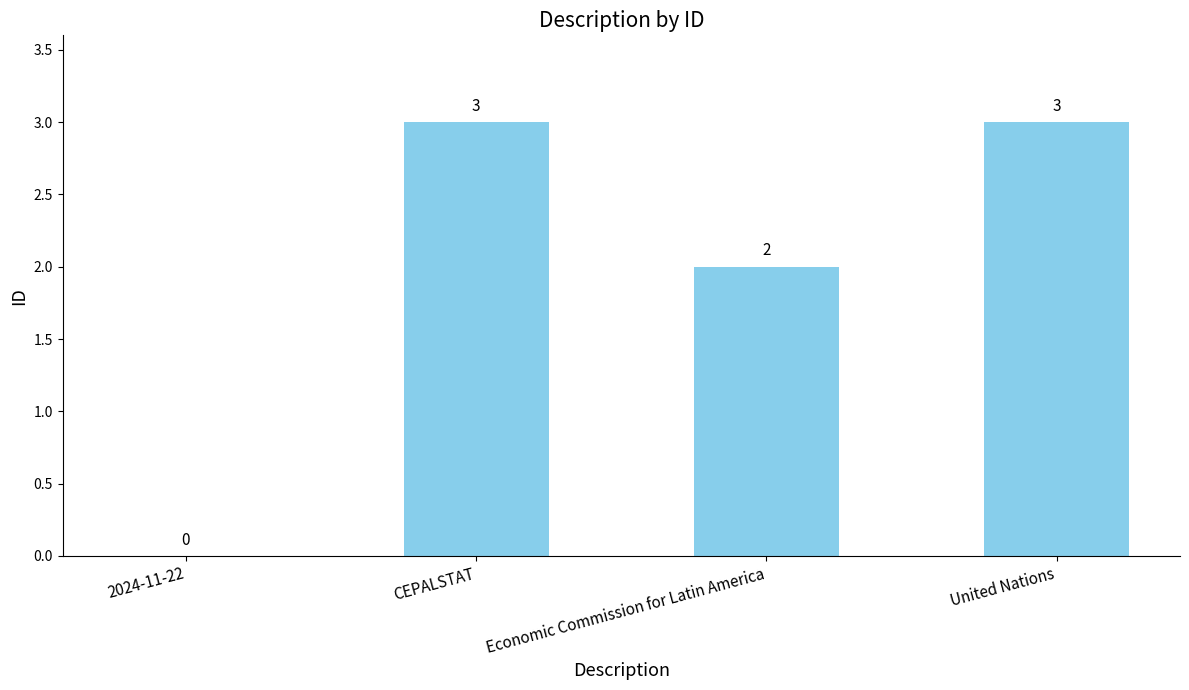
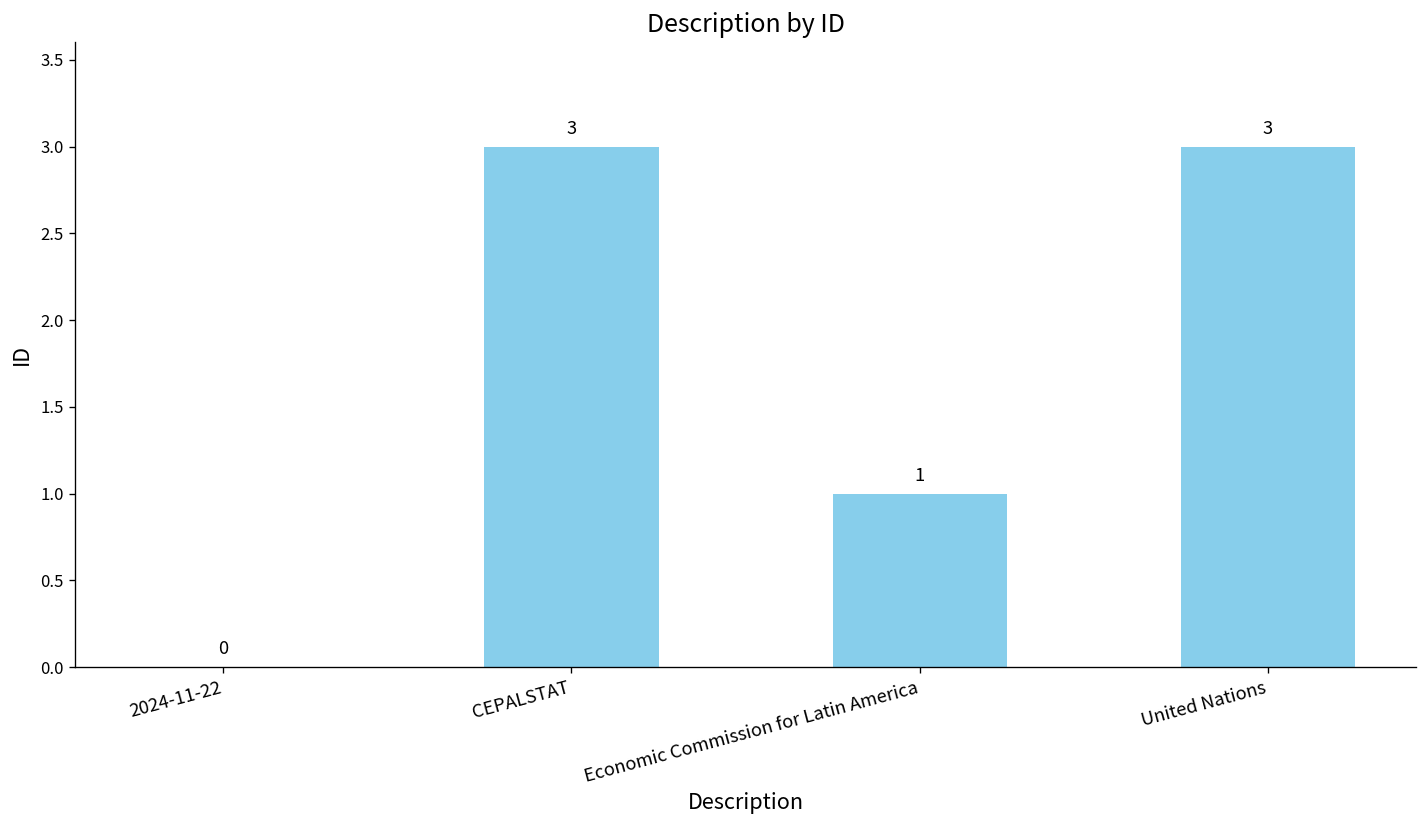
Economic Commission for Latin America: 2 -> 1
